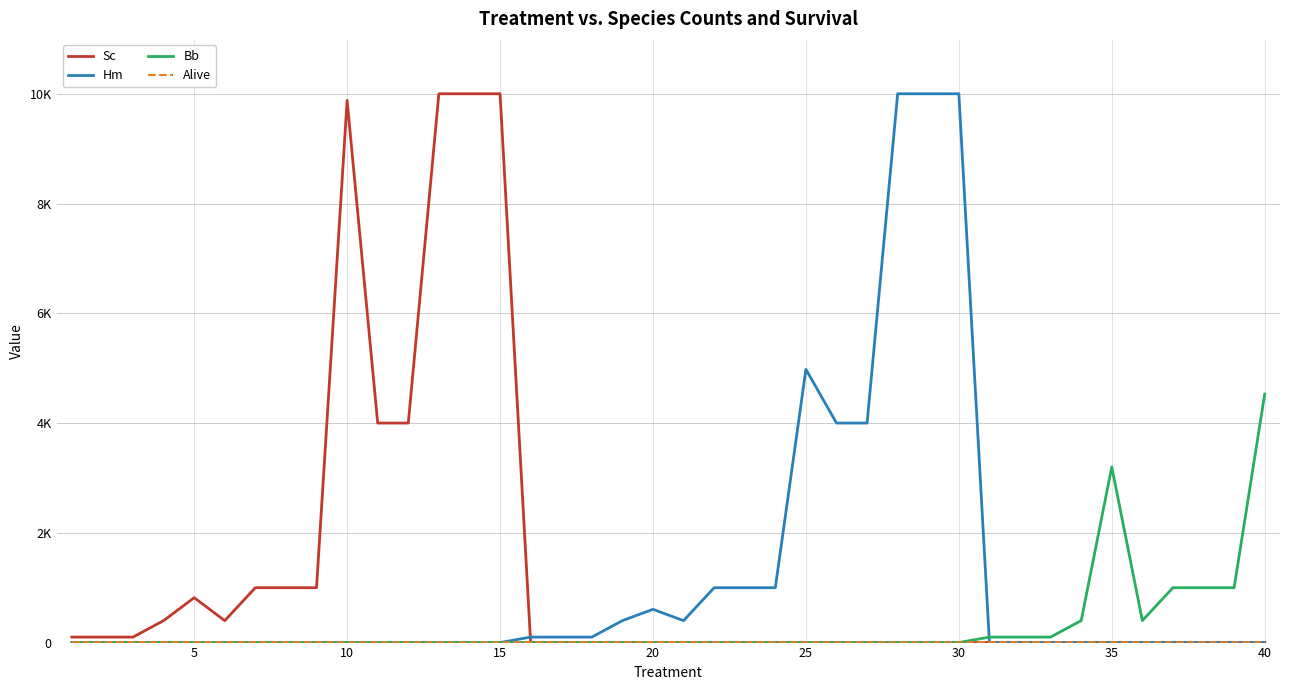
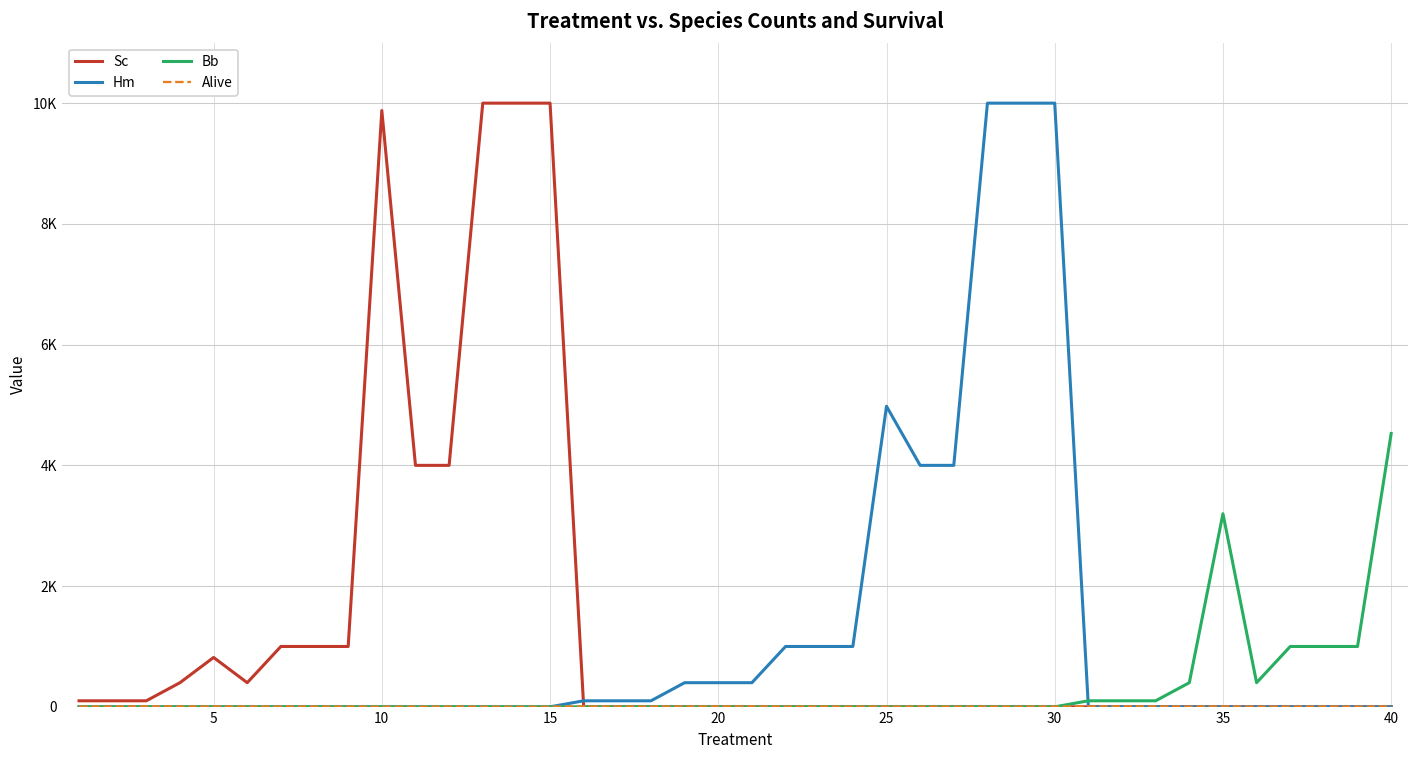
Hm, 20: 600 -> 400
